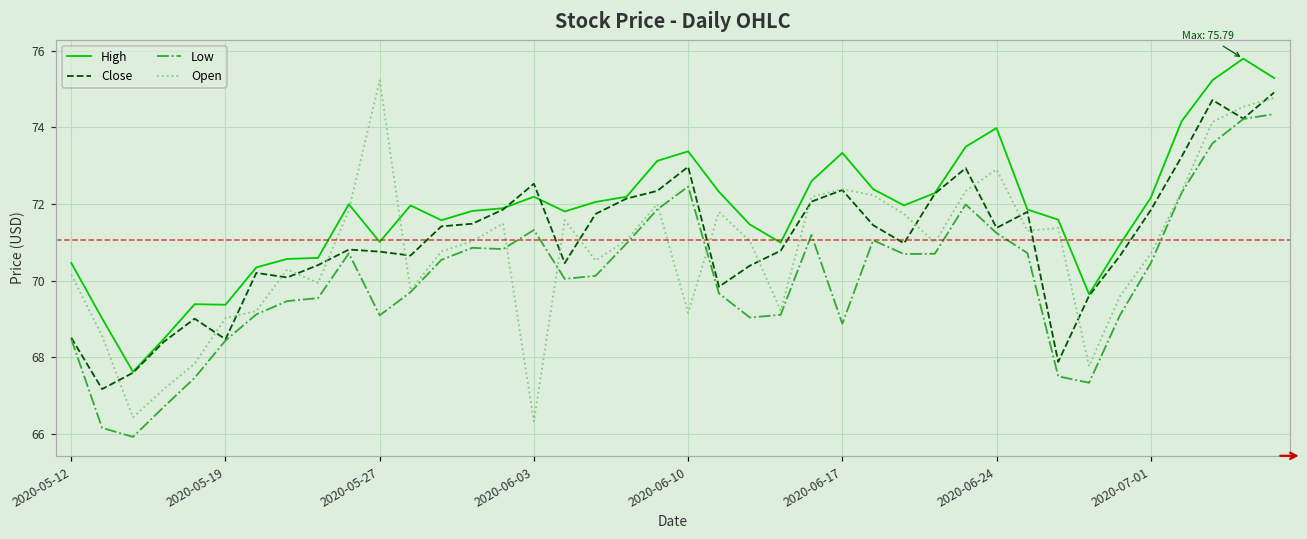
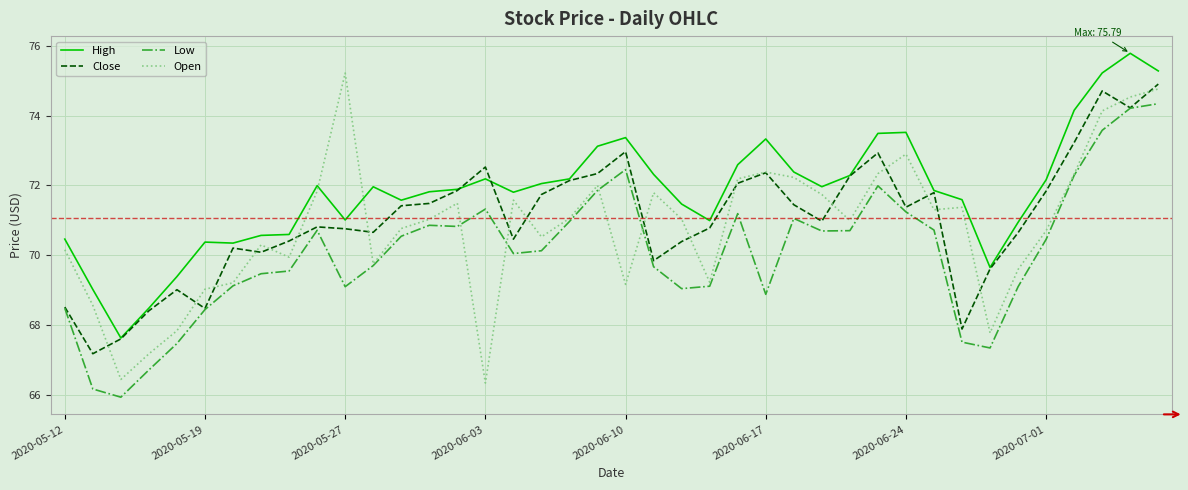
High, 2020-05-19: 69.4 -> 70.4
High, 2020-06-24: 74.0 -> 73.5
